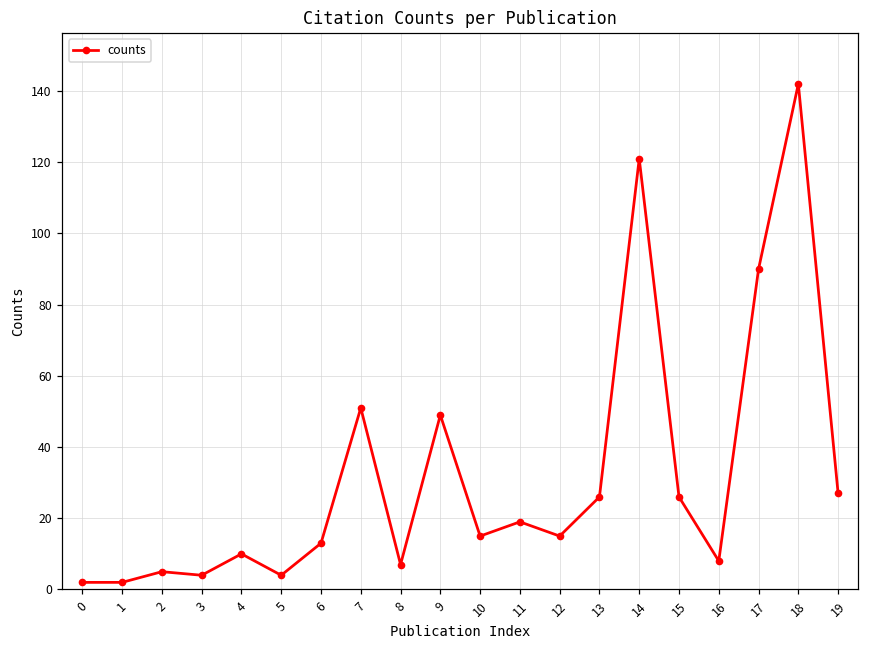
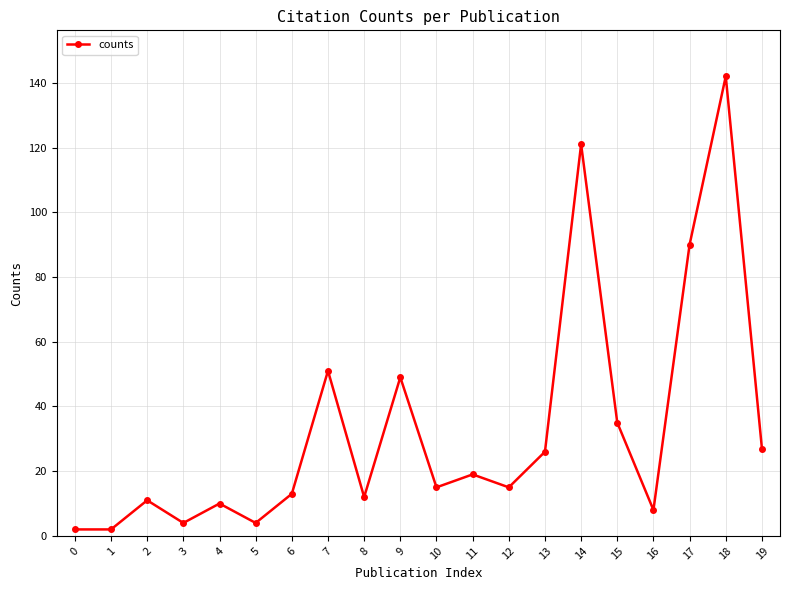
2: 5 -> 11
8: 7 -> 12
15: 26 -> 35
